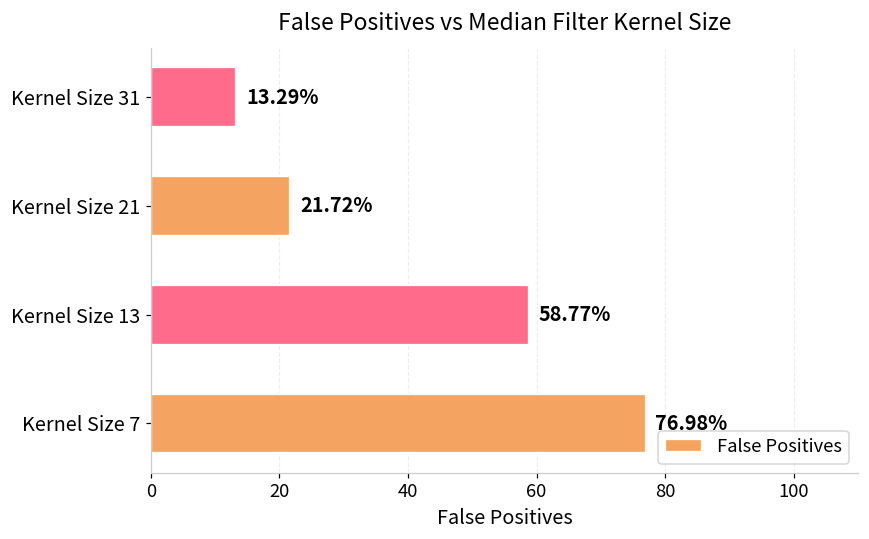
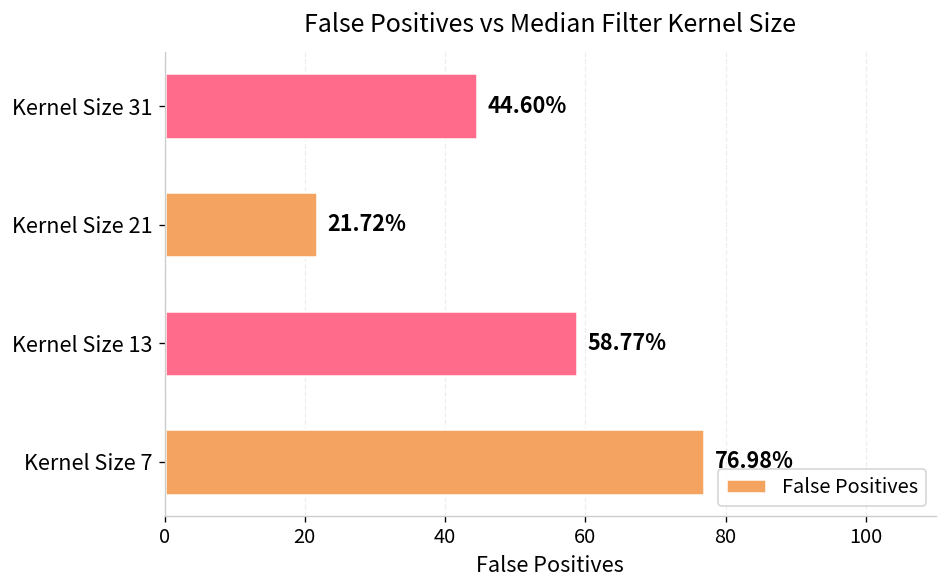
Kernel Size 31: 13.29% -> 44.60%
